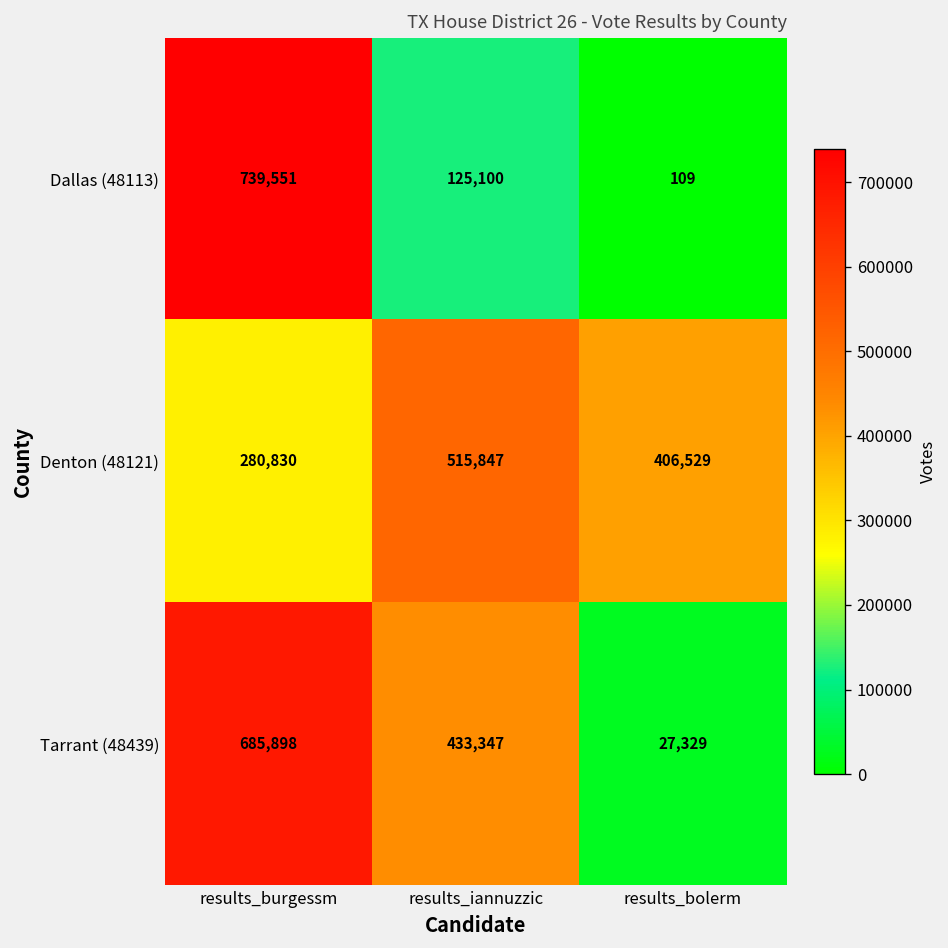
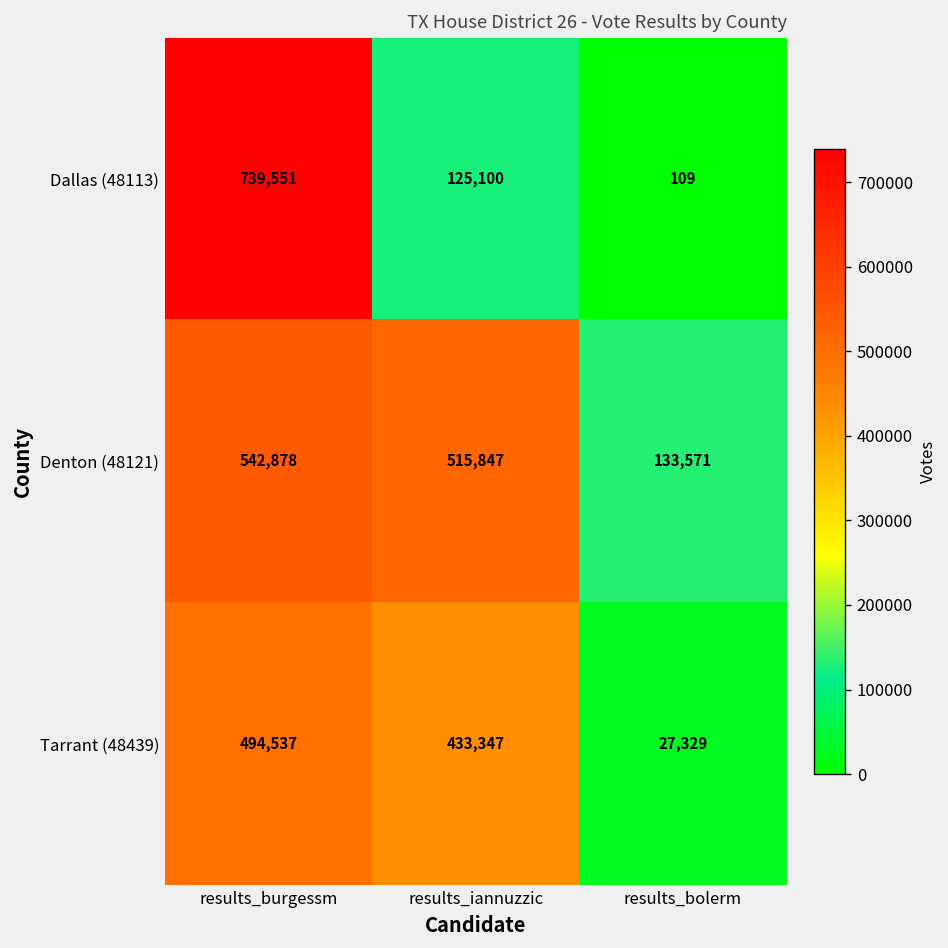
Denton (48121), results_burgessm: 280,830 -> 542,878
Denton (48121), results_bolerm: 406,529 -> 133,571
Tarrant (48439), results_burgessm: 685,898 -> 494,537
